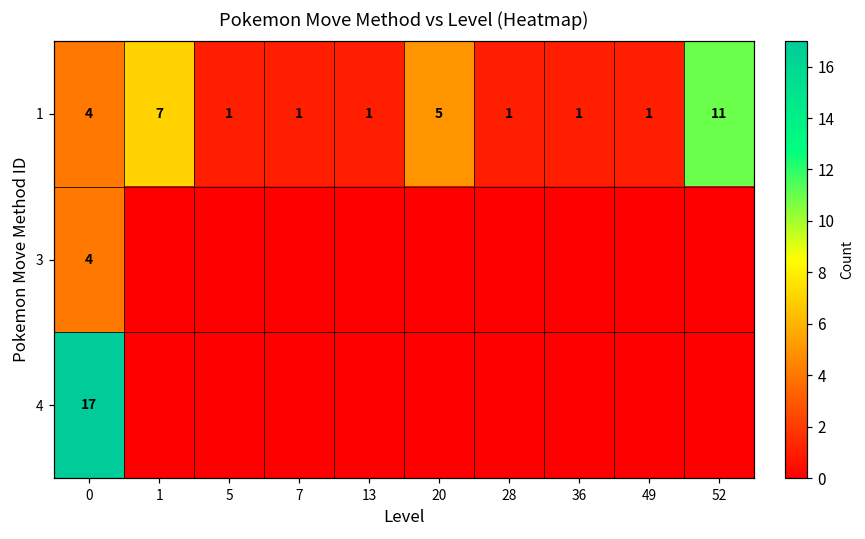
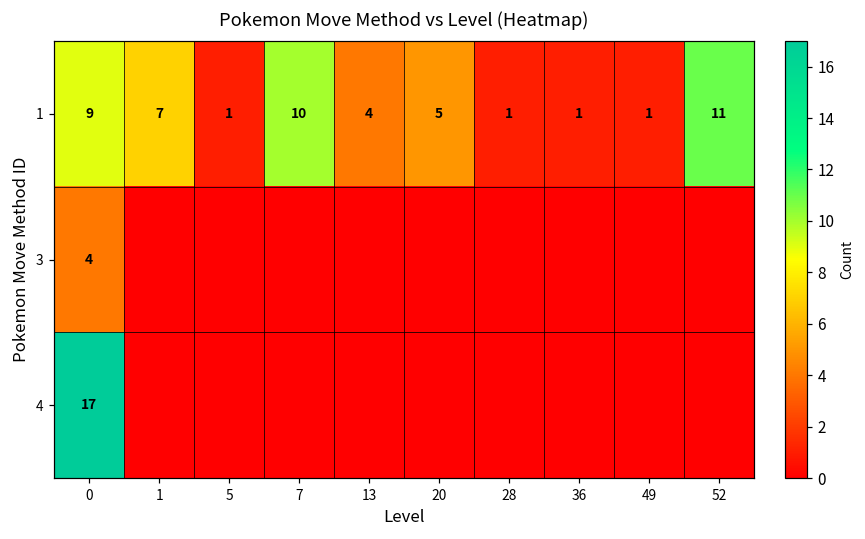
1, 0: 4 -> 9
1, 7: 1 -> 10
1, 13: 1 -> 4
